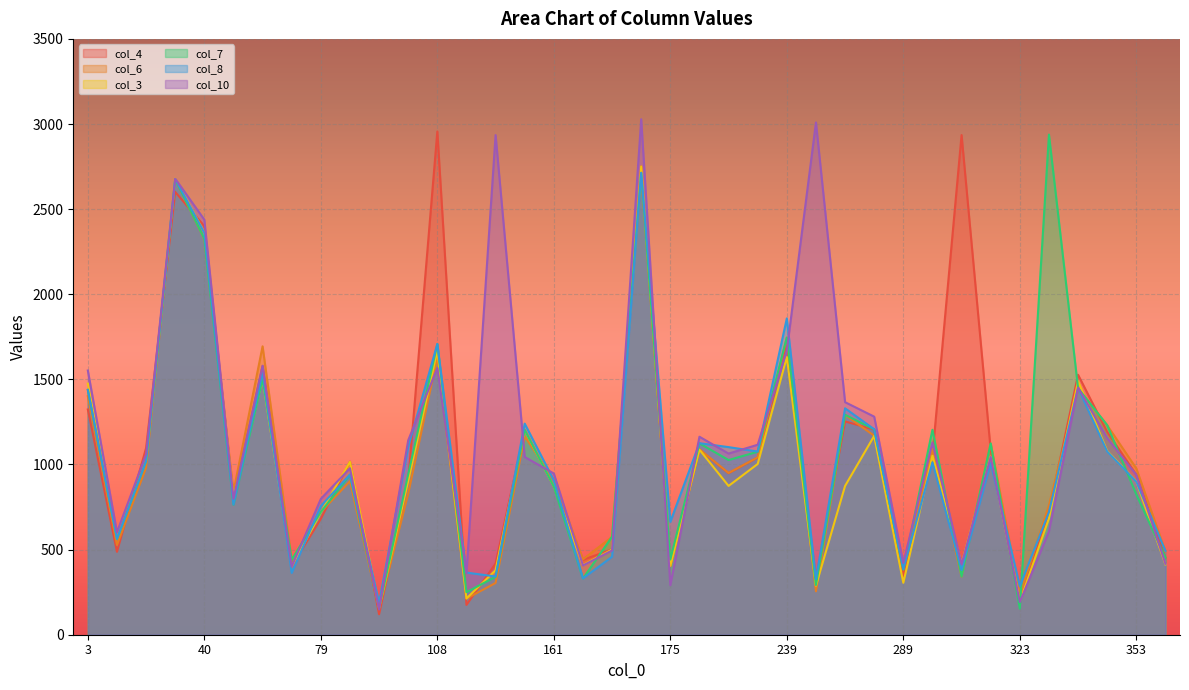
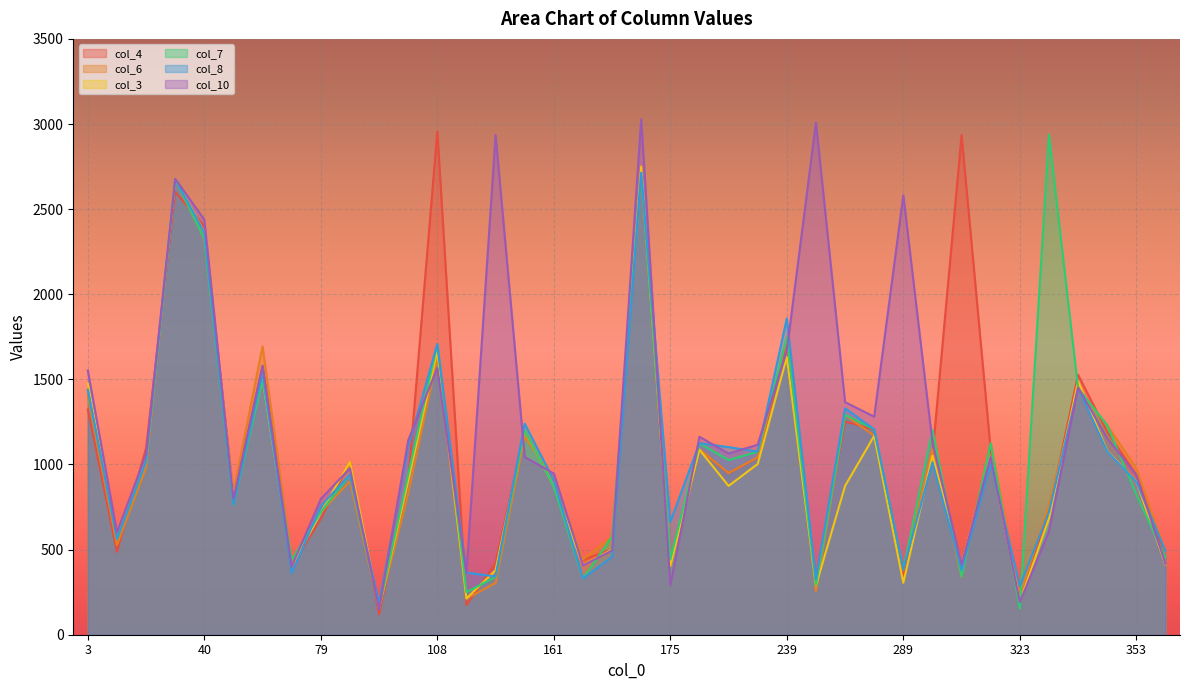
col_10, 289: 420 -> 2580
